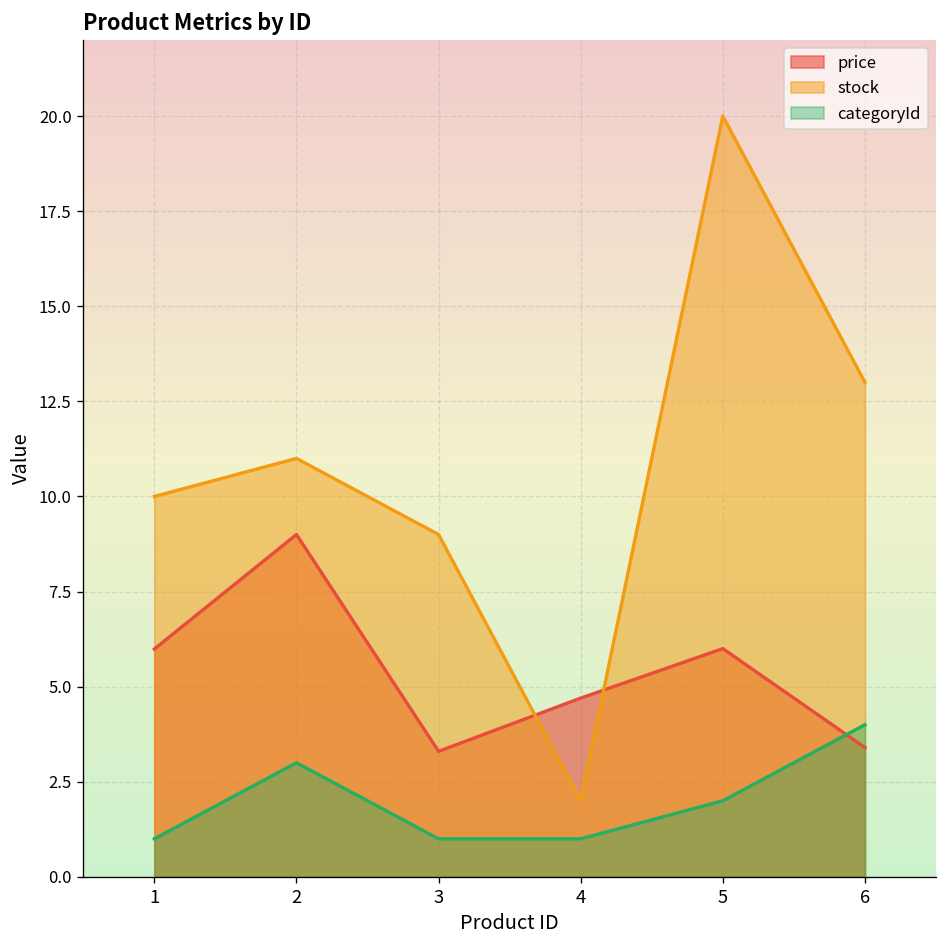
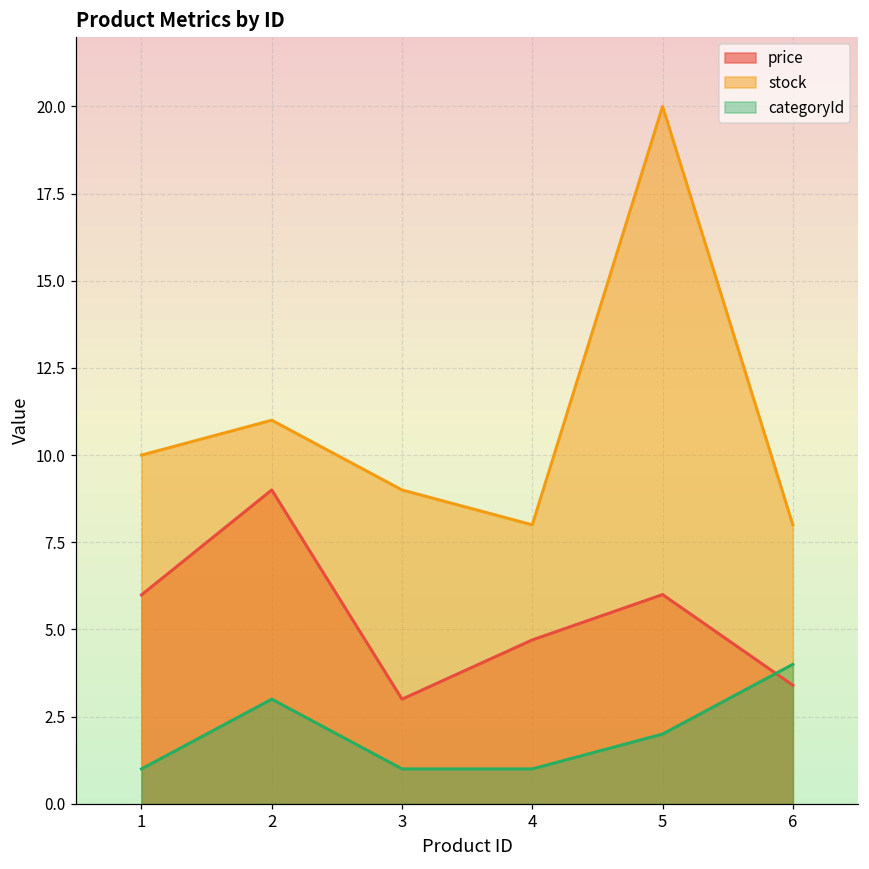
price, 3: 3.3 -> 3.0
stock, 4: 2 -> 8
stock, 6: 13 -> 8
